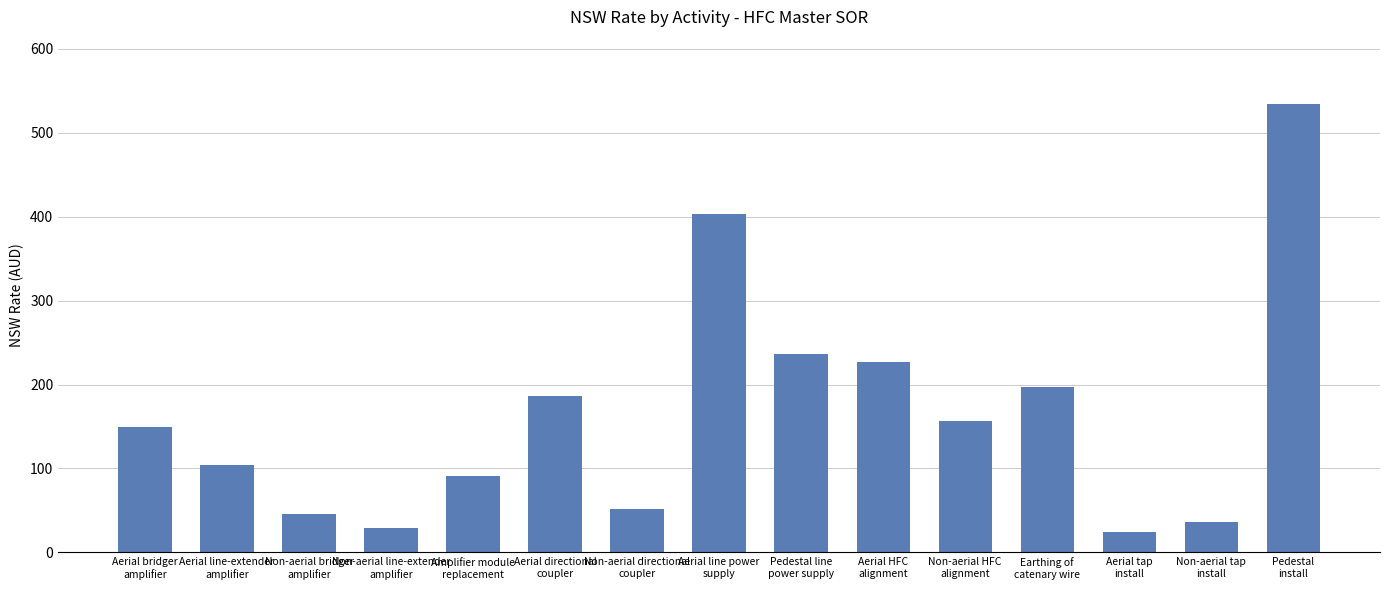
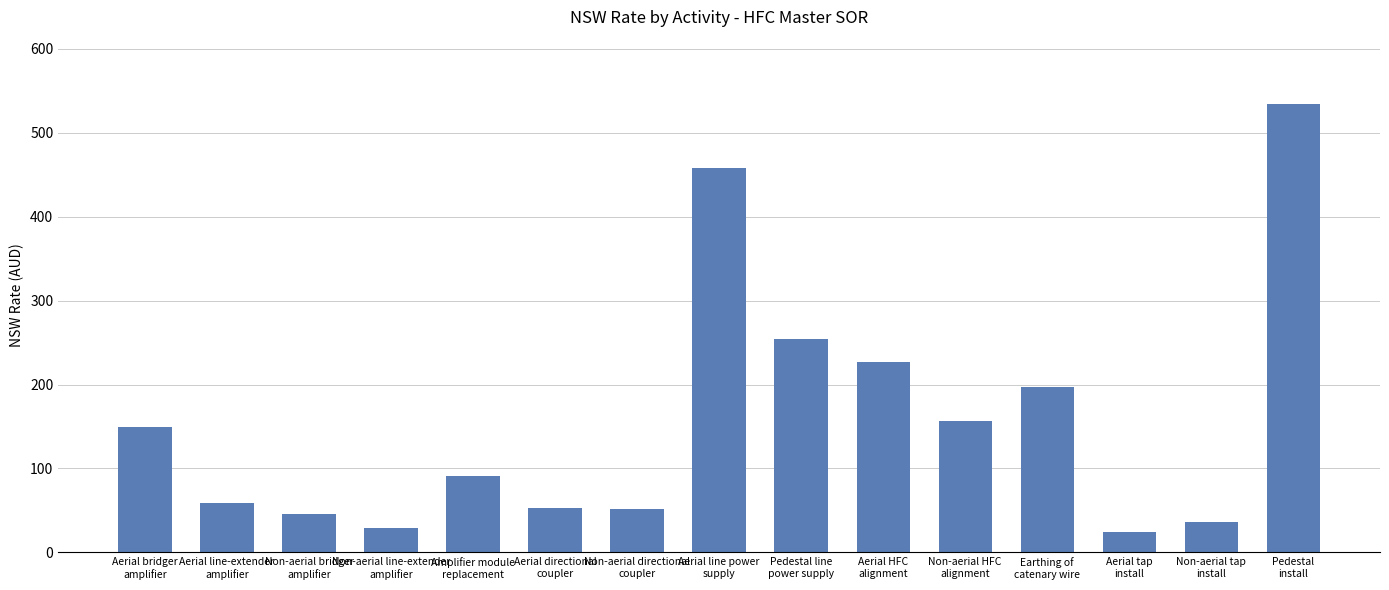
Aerial line-extender amplifier: 100 -> 60
Aerial directional coupler: 190 -> 50
Aerial line power supply: 400 -> 460
Pedestal line power supply: 240 -> 250
